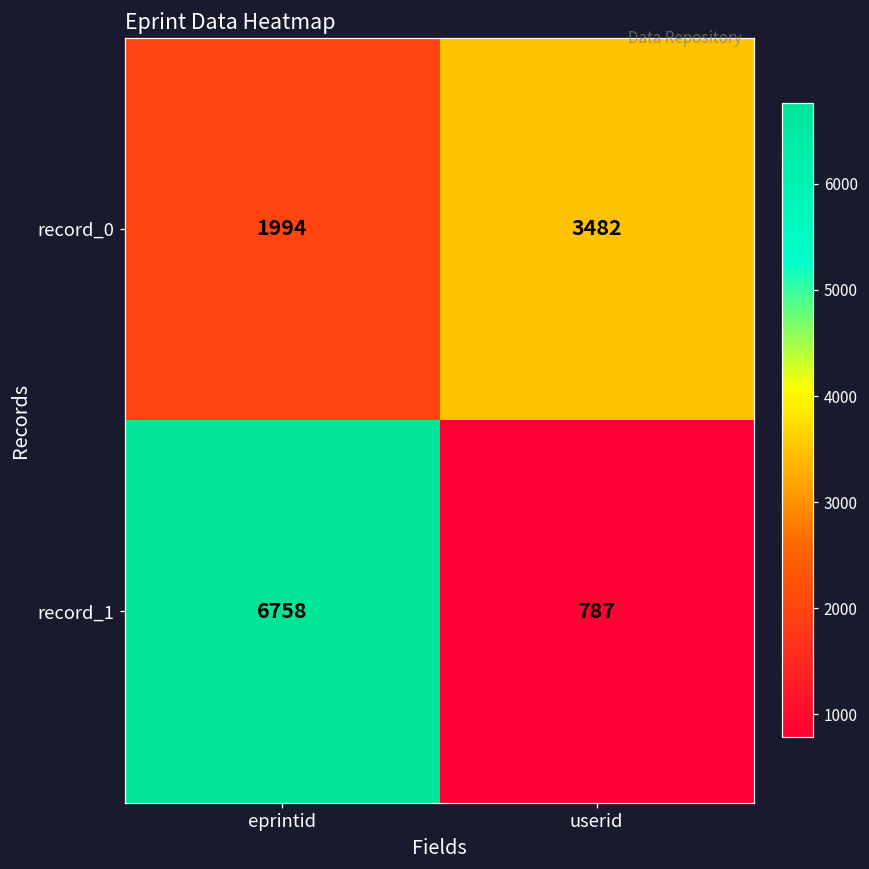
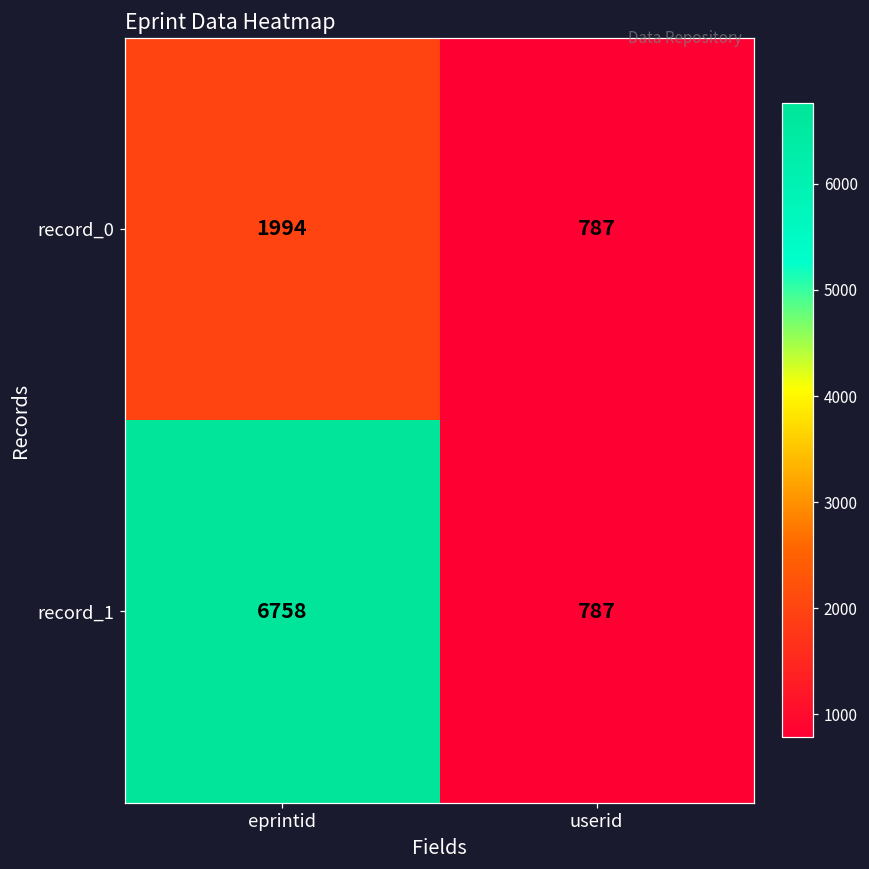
record_0, userid: 3482 -> 787
